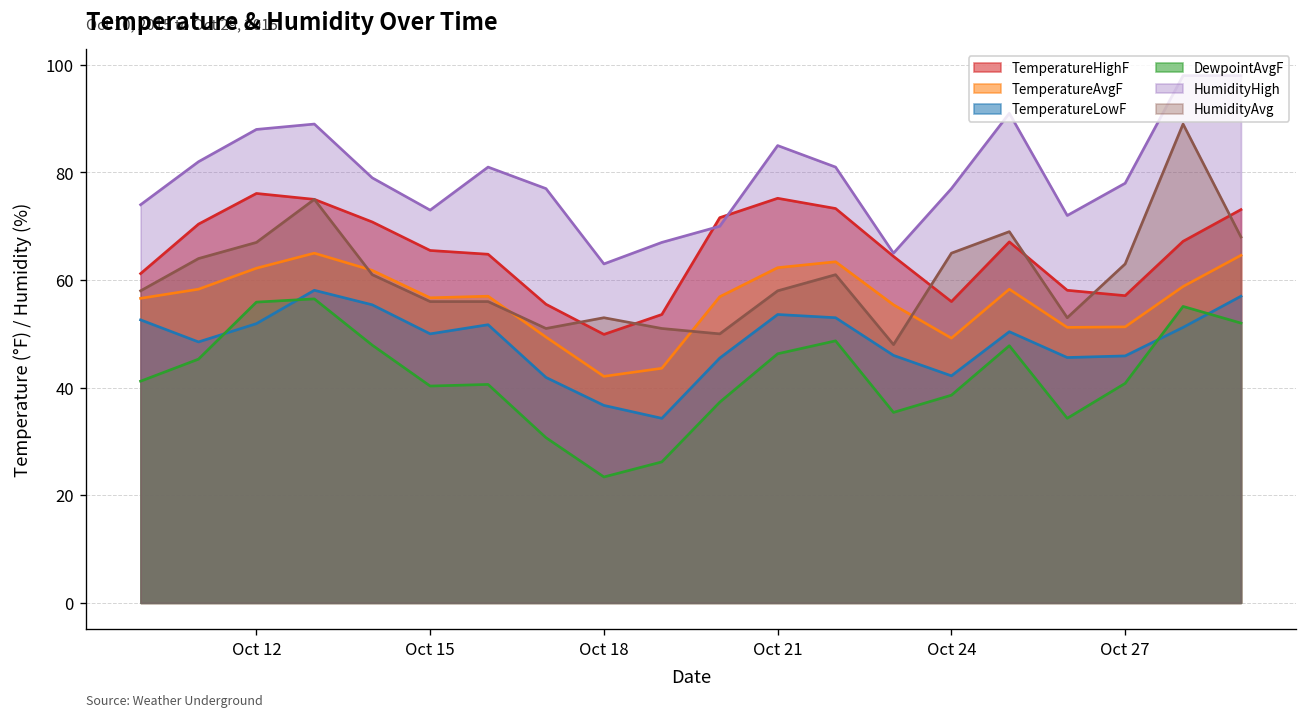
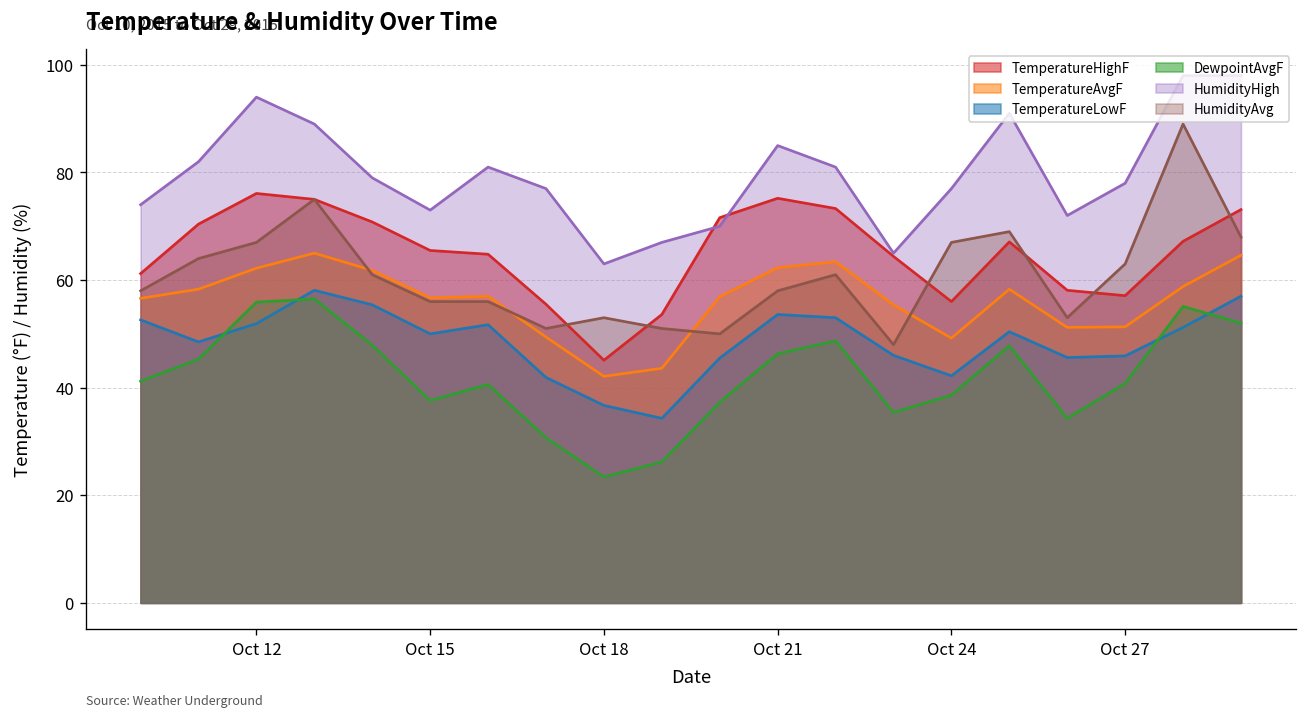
HumidityHigh, Oct 12: 88 -> 94
DewpointAvgF, Oct 15: 40 -> 38
TemperatureHighF, Oct 18: 50 -> 45
HumidityAvg, Oct 24: 65 -> 67
